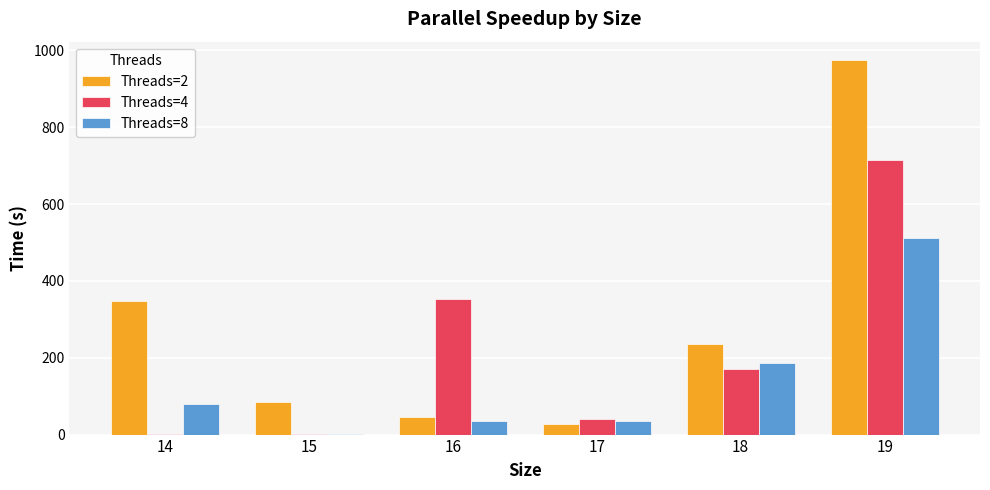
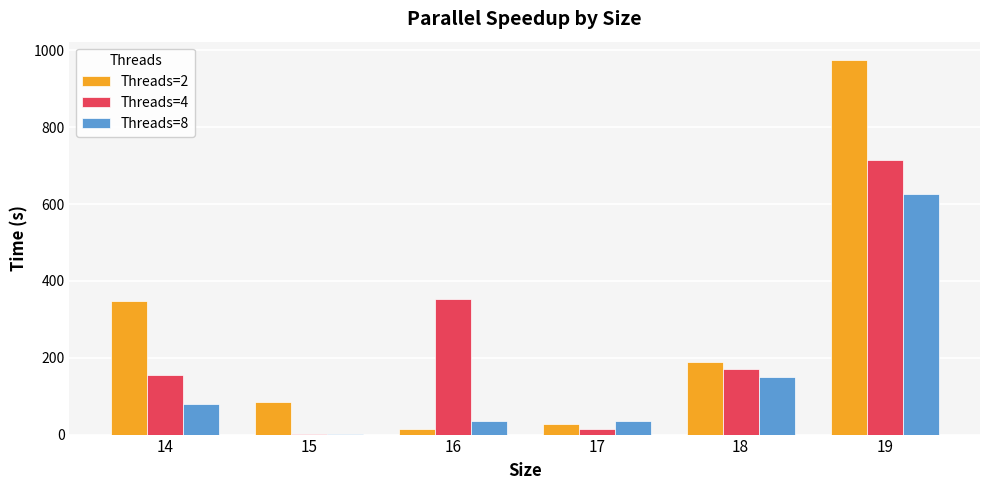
Threads=4, 14: 0 -> 150
Threads=2, 16: 50 -> 10
Threads=4, 17: 40 -> 10
Threads=2, 18: 240 -> 190
Threads=8, 18: 190 -> 150
Threads=8, 19: 510 -> 630
